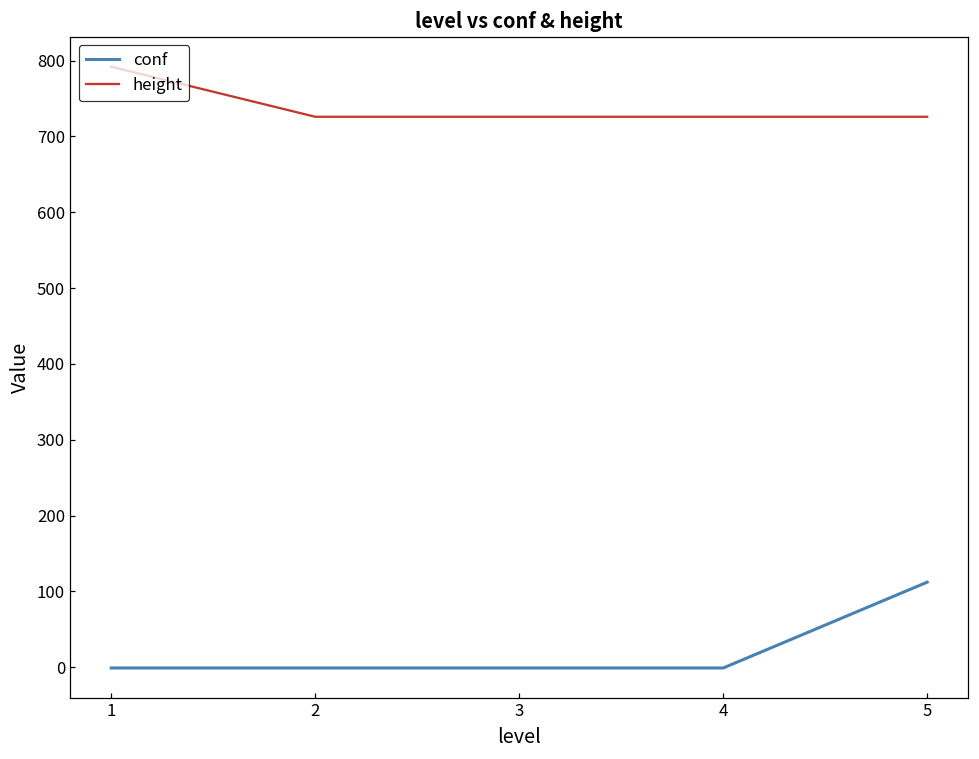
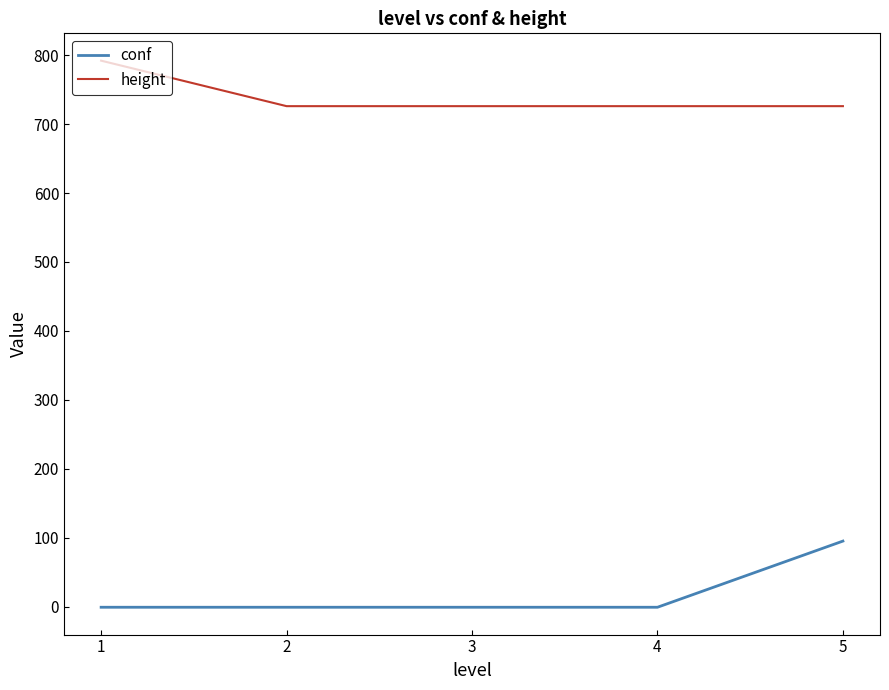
conf, 5: 110 -> 100
